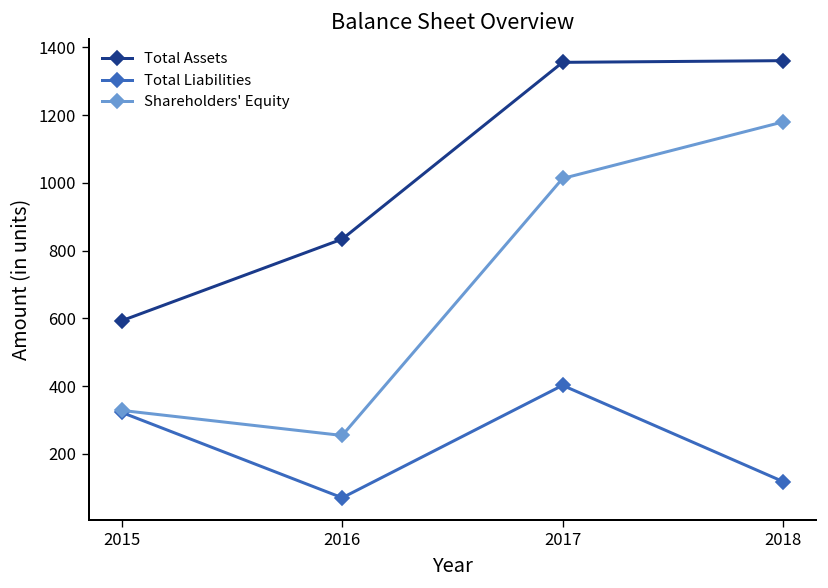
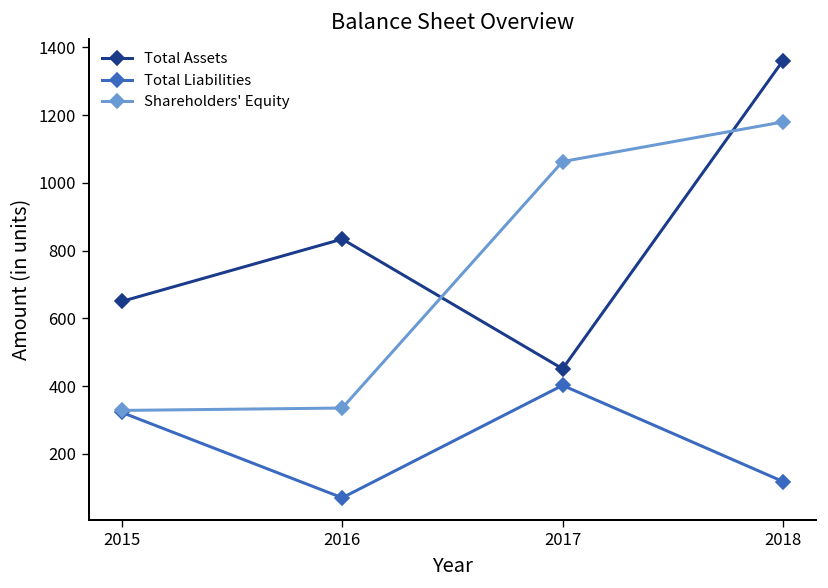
Total Assets, 2015: 590 -> 650
Shareholders' Equity, 2016: 250 -> 340
Total Assets, 2017: 1360 -> 450
Shareholders' Equity, 2017: 1010 -> 1060
